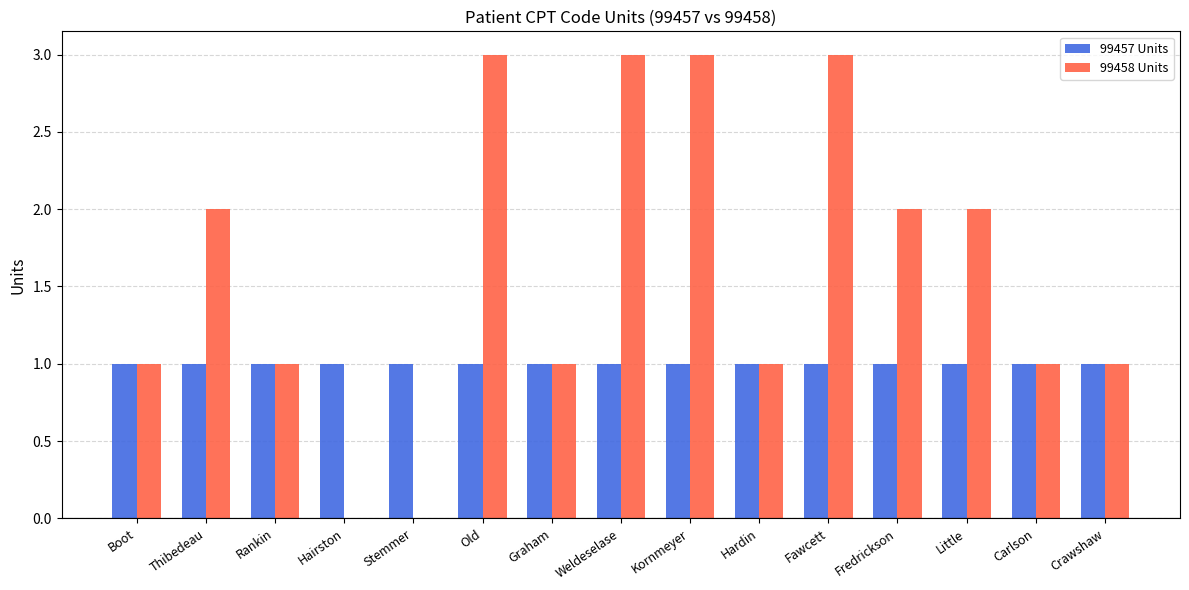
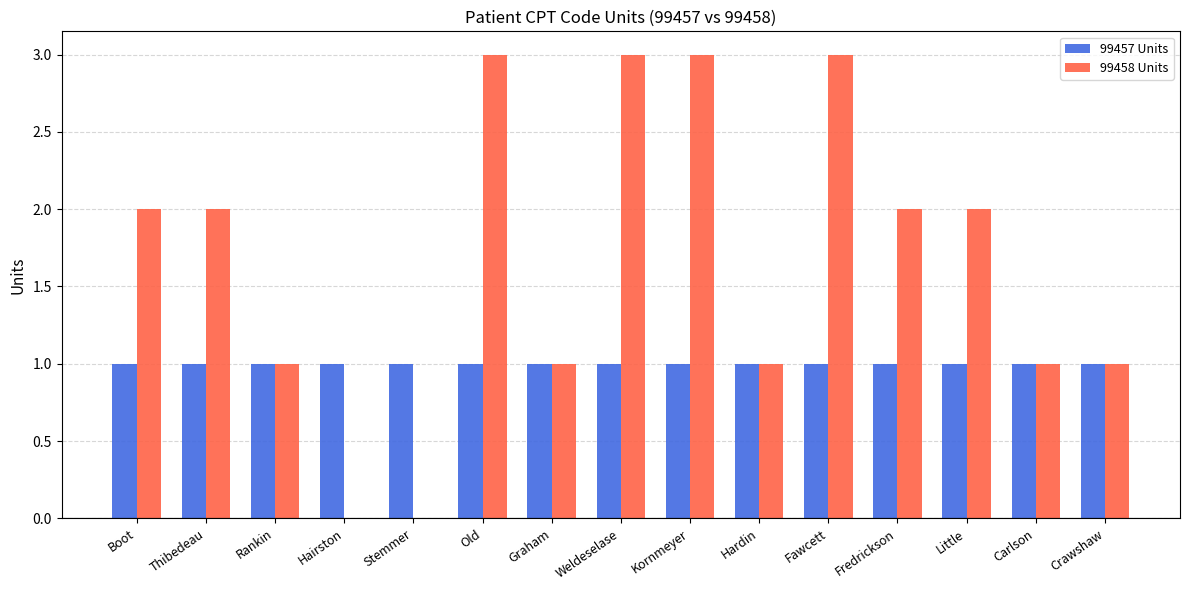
99458 Units, Boot: 1 -> 2
